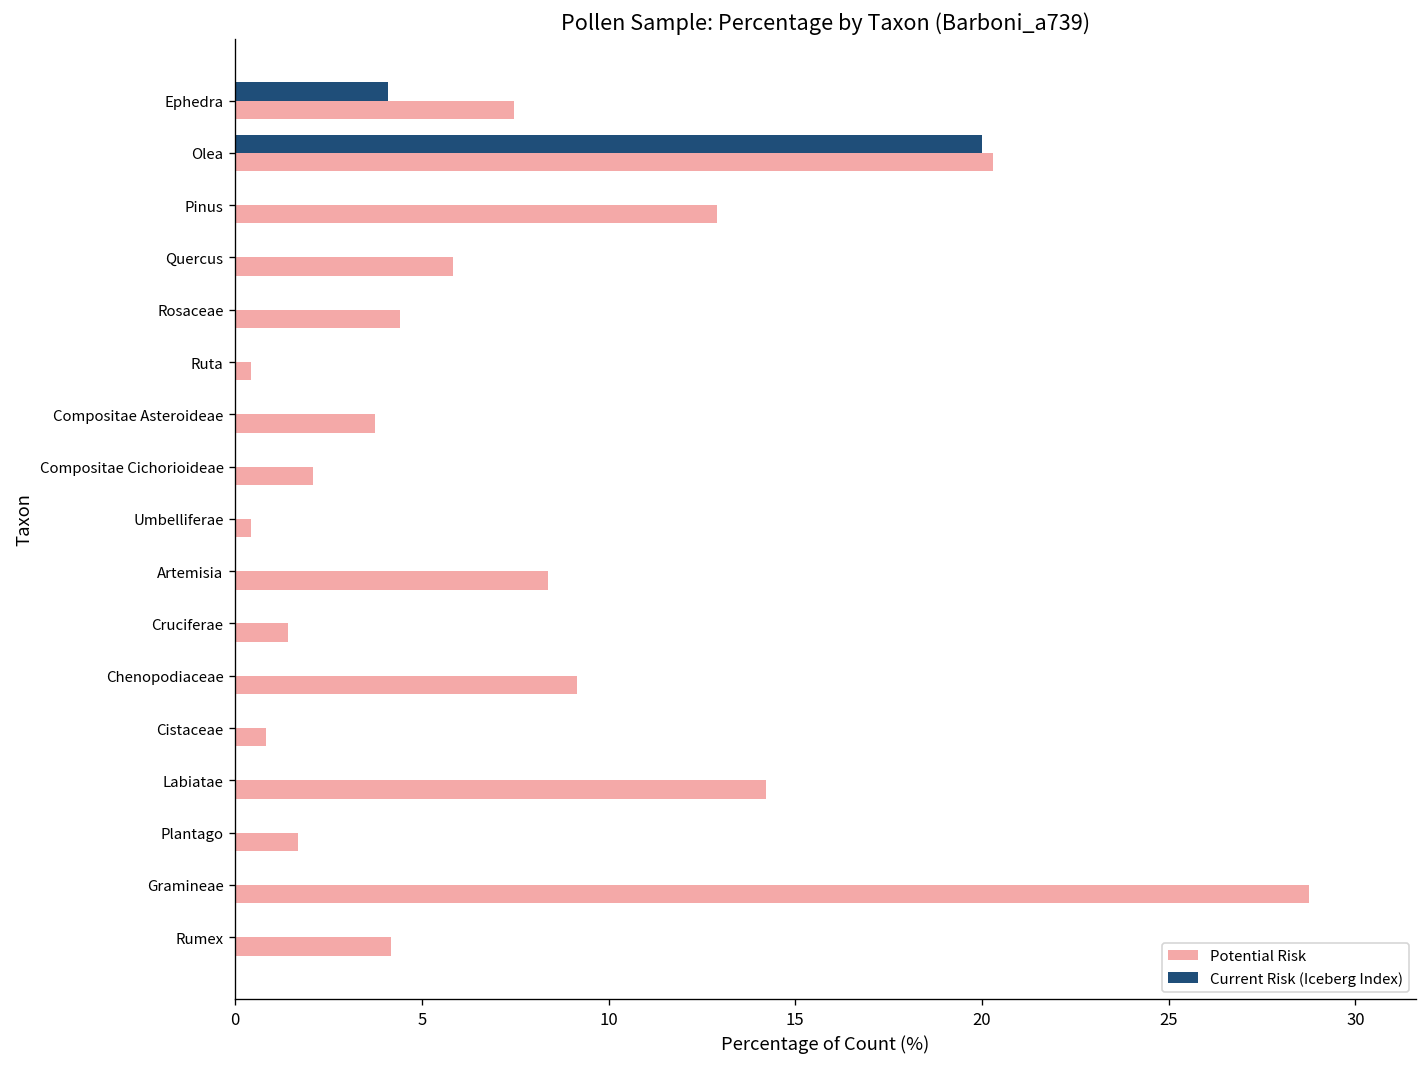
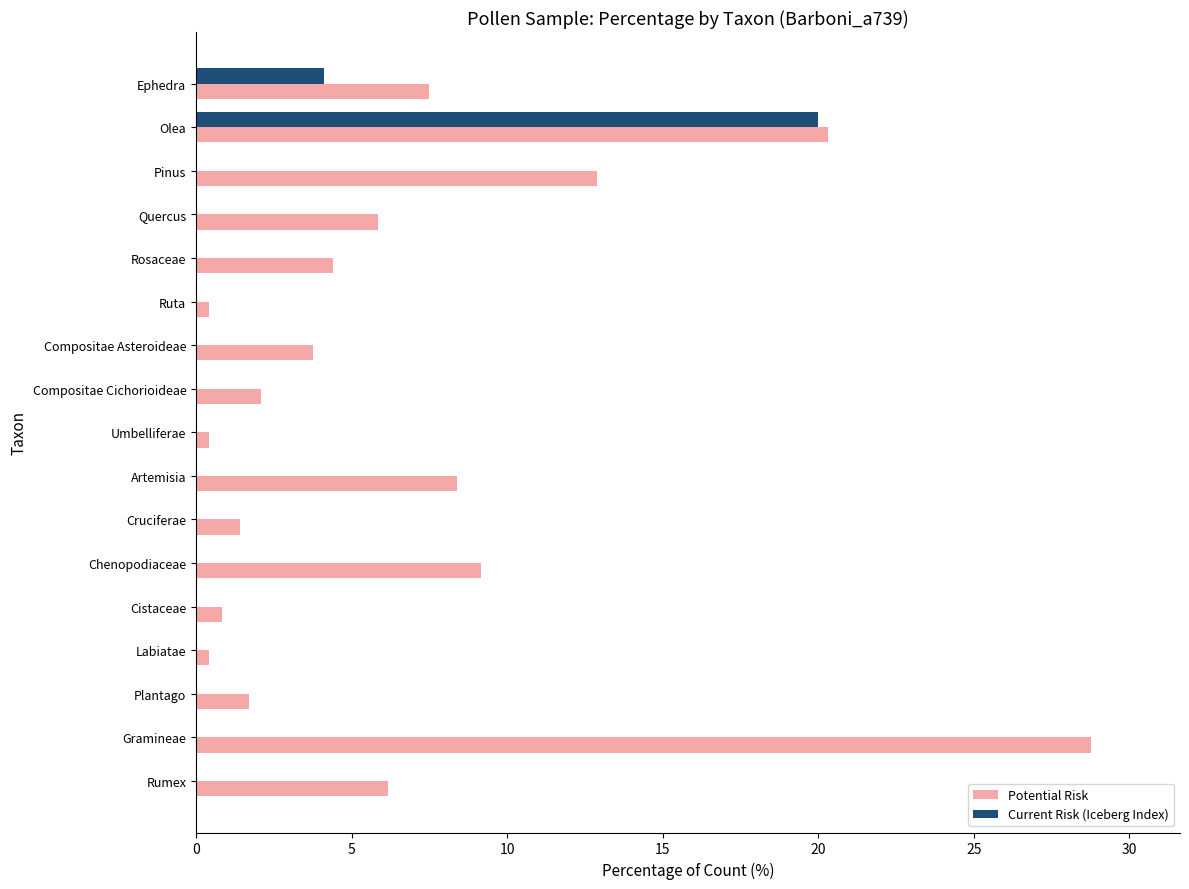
Potential Risk, Labiatae: 14.2 -> 0.4
Potential Risk, Rumex: 4.2 -> 6.2
